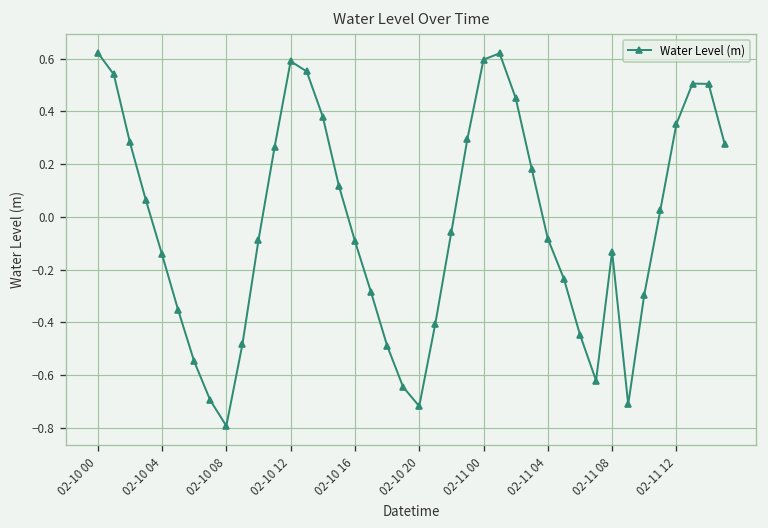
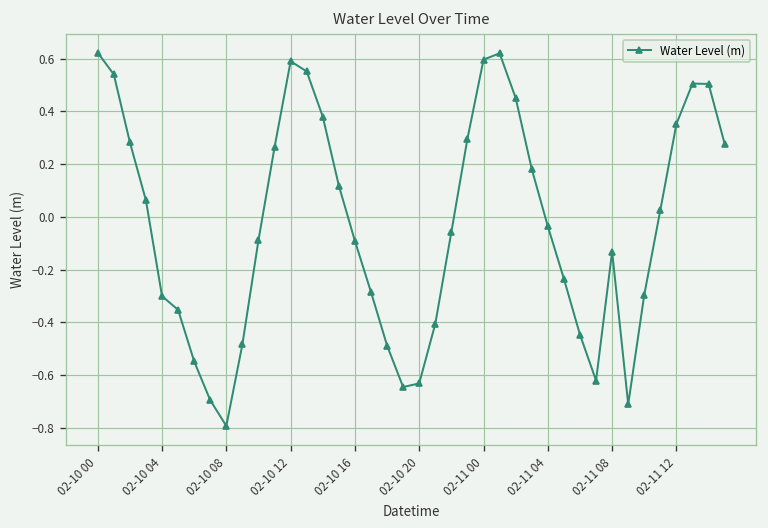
02-10 04: -0.14 -> -0.30
02-10 20: -0.72 -> -0.63
02-11 04: -0.08 -> -0.04
